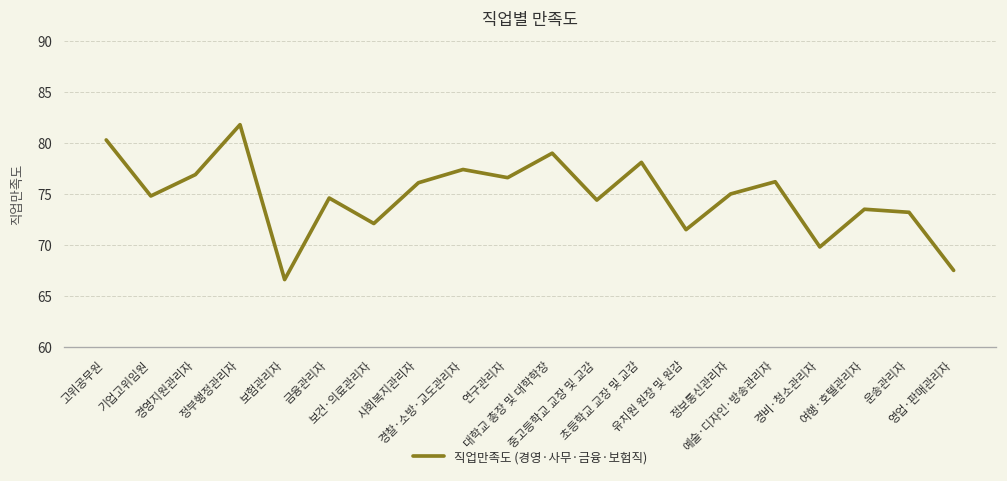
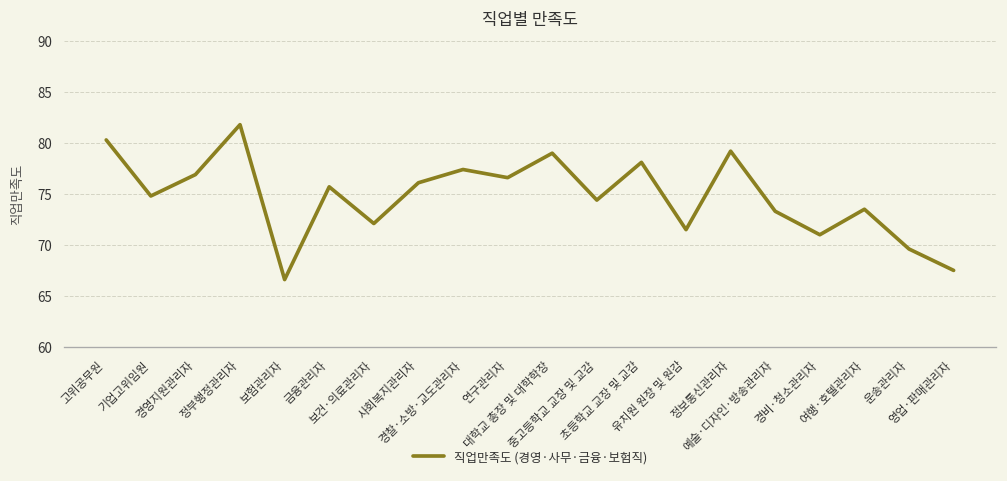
금융관리자: 75 -> 76
정보통신관리자: 75 -> 79
예술·디자인·방송관리자: 76 -> 73
경비·청소관리자: 70 -> 71
운송관리자: 73 -> 70
